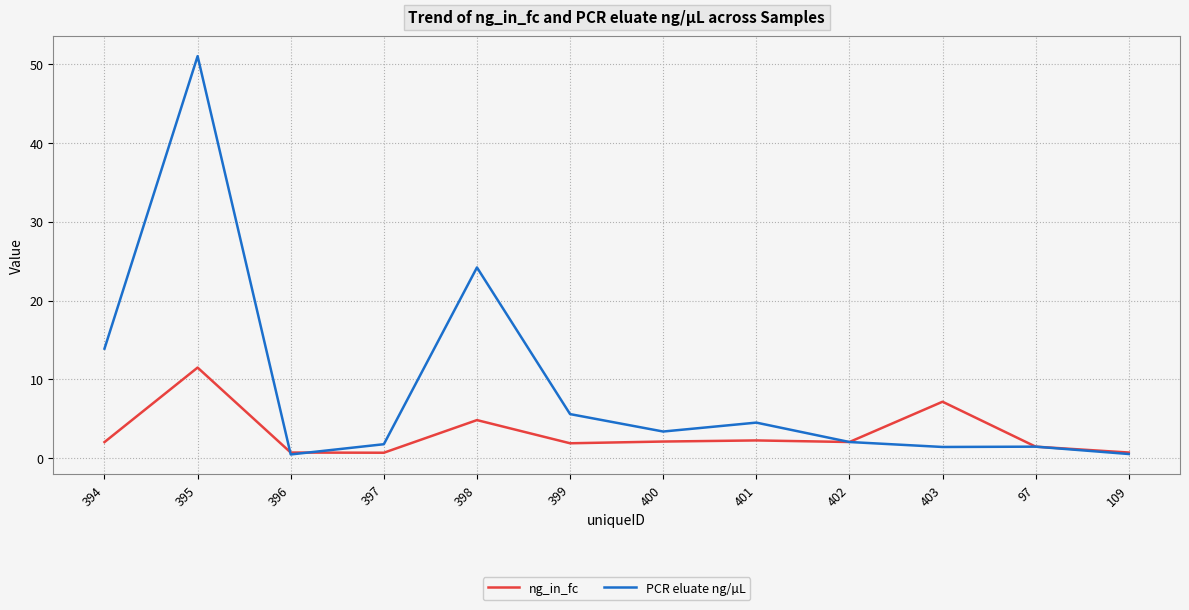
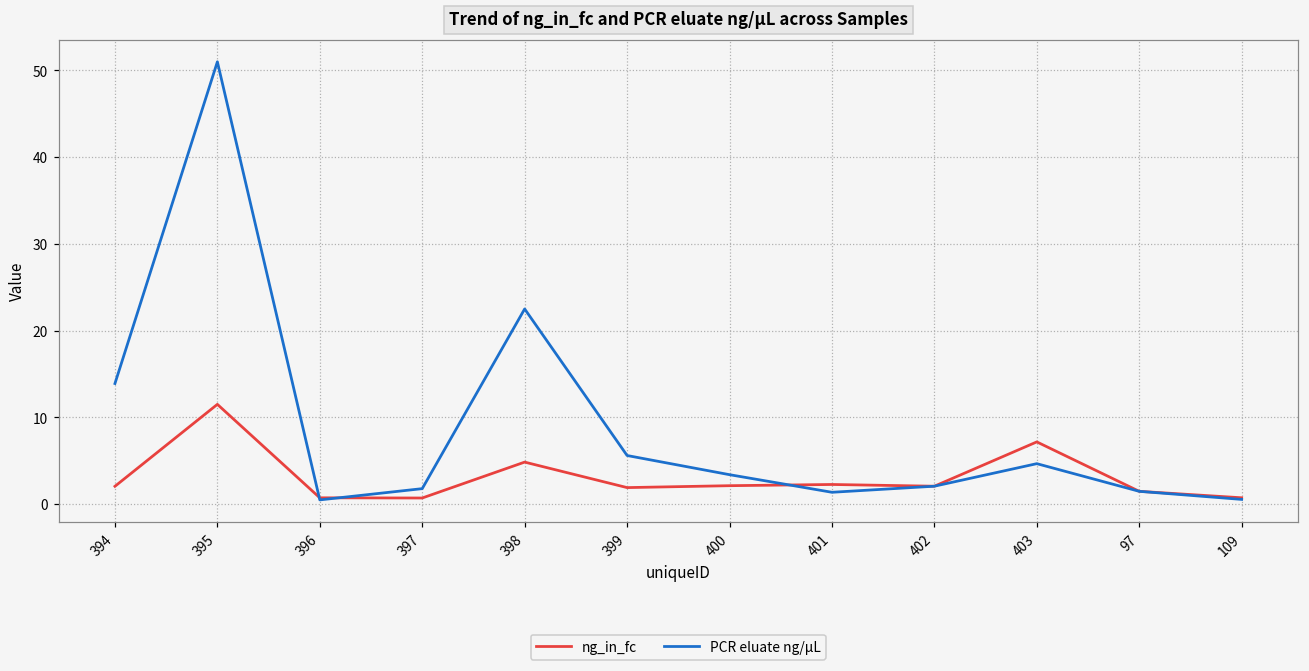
PCR eluate ng/µL, 398: 24 -> 23
PCR eluate ng/µL, 401: 5 -> 1
PCR eluate ng/µL, 403: 1 -> 5
